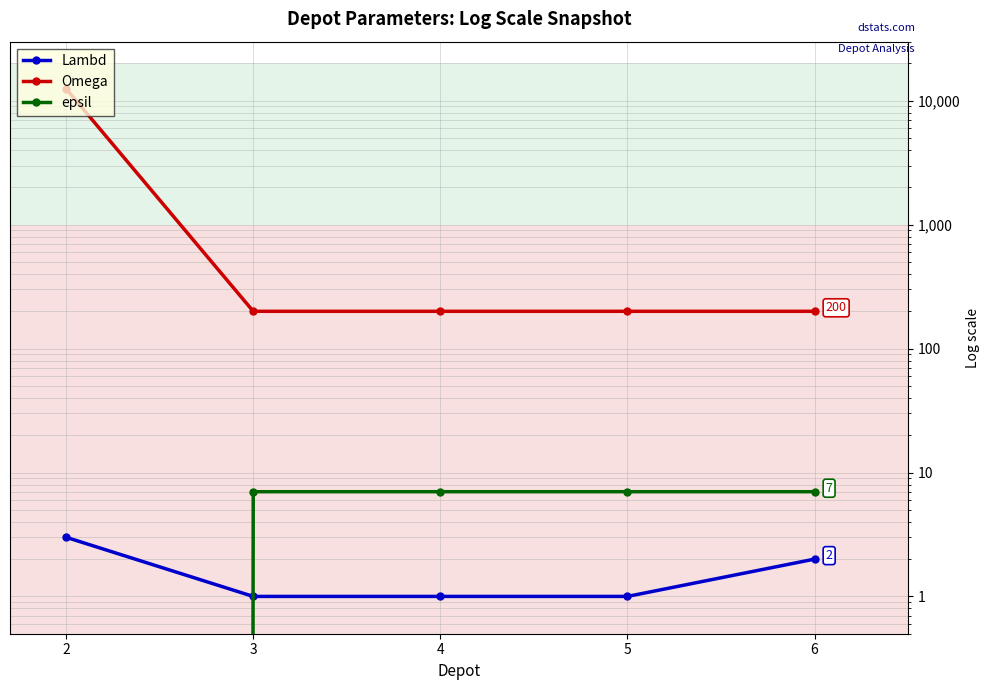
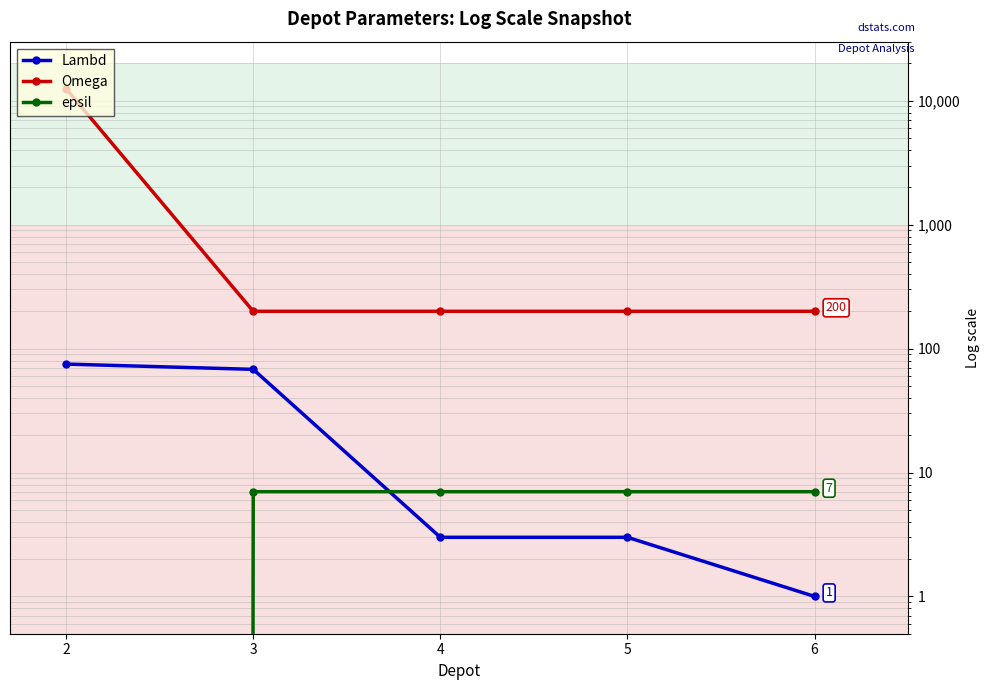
Lambd, 2: 3 -> 80
Lambd, 3: 1 -> 70
Lambd, 4: 1 -> 3
Lambd, 5: 1 -> 3
Lambd, 6: 2 -> 1
